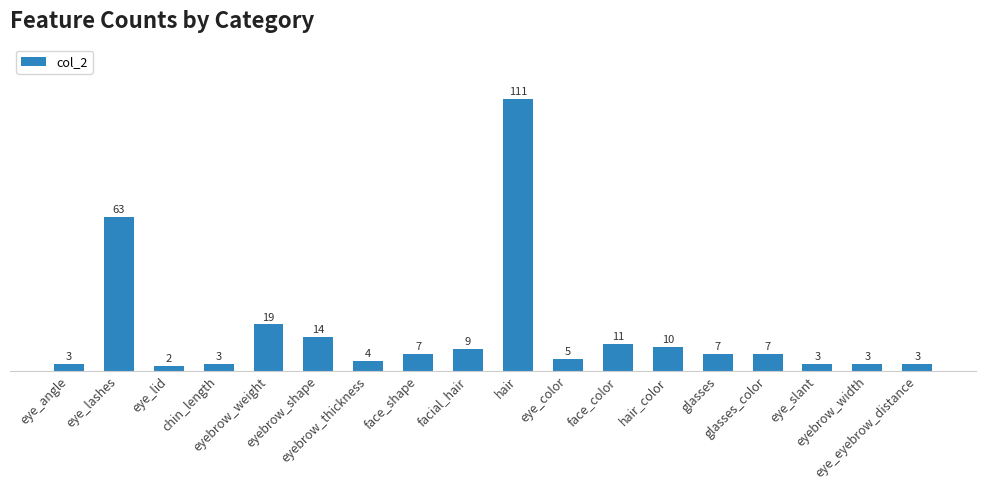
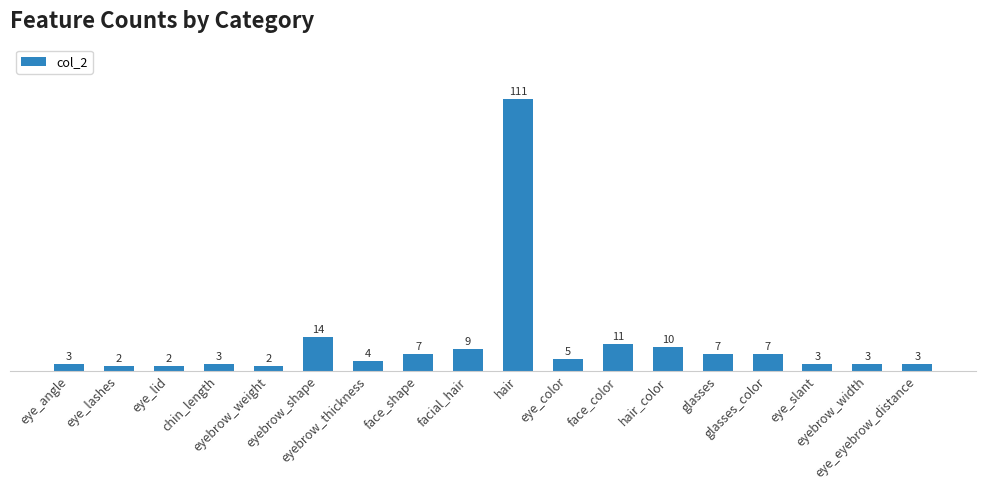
eye_lashes: 63 -> 2
eyebrow_weight: 19 -> 2
